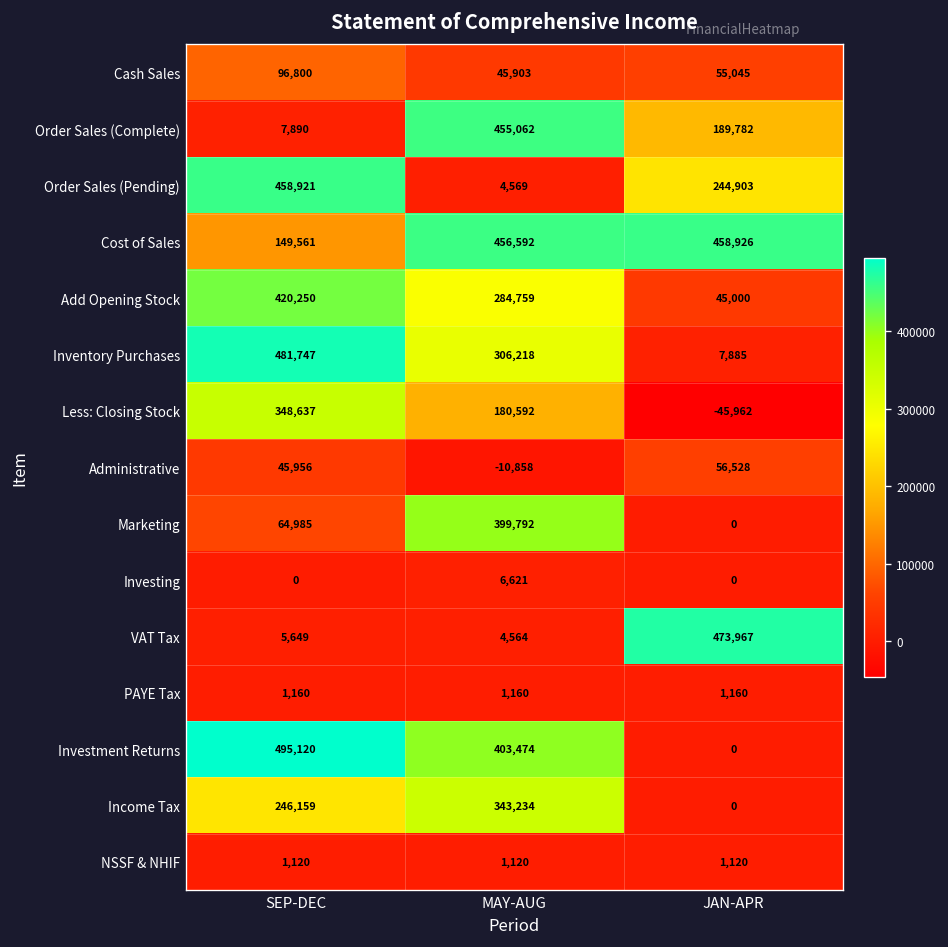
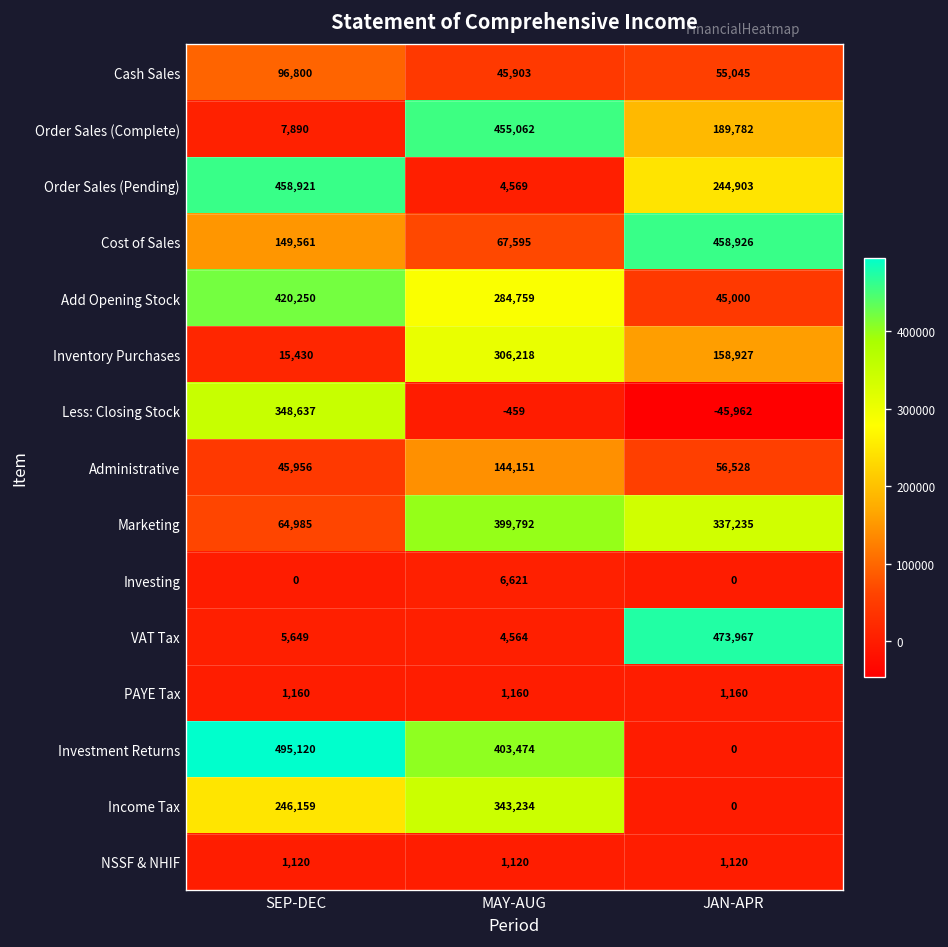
Cost of Sales, MAY-AUG: 456,592 -> 67,595
Inventory Purchases, SEP-DEC: 481,747 -> 15,430
Inventory Purchases, JAN-APR: 7,885 -> 158,927
Less: Closing Stock, MAY-AUG: 180,592 -> -459
Administrative, MAY-AUG: -10,858 -> 144,151
Marketing, JAN-APR: 0 -> 337,235
